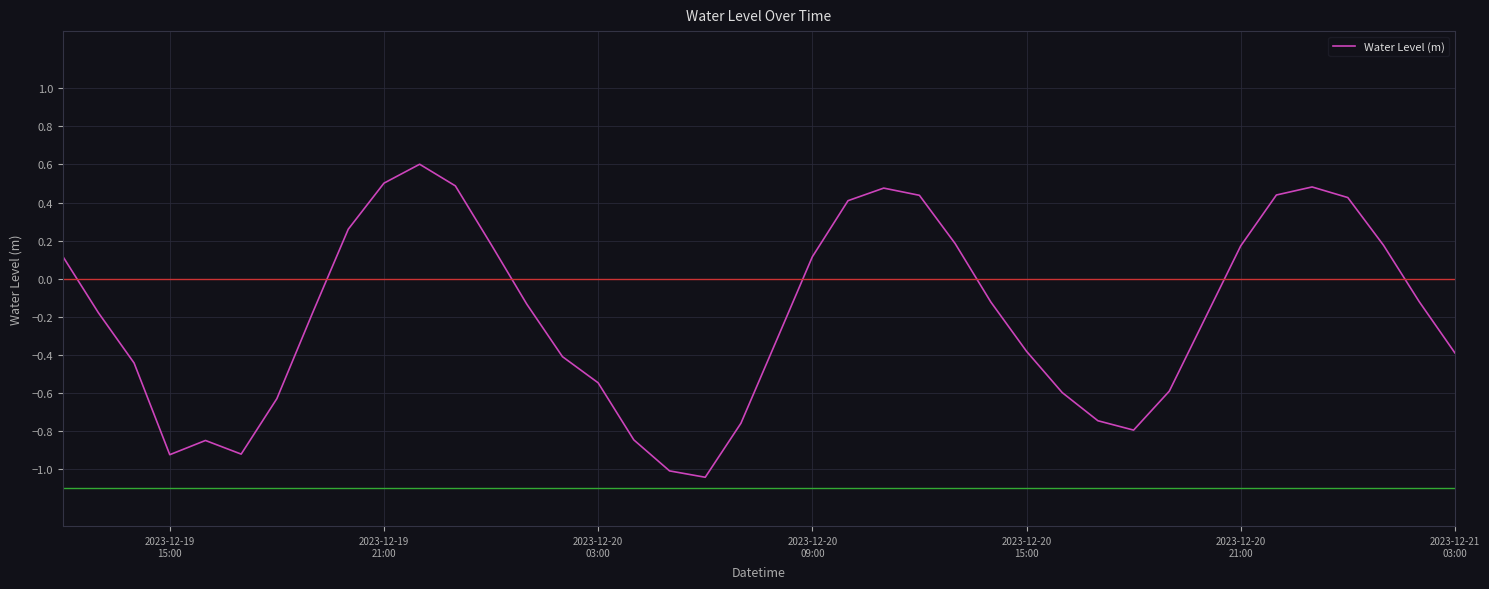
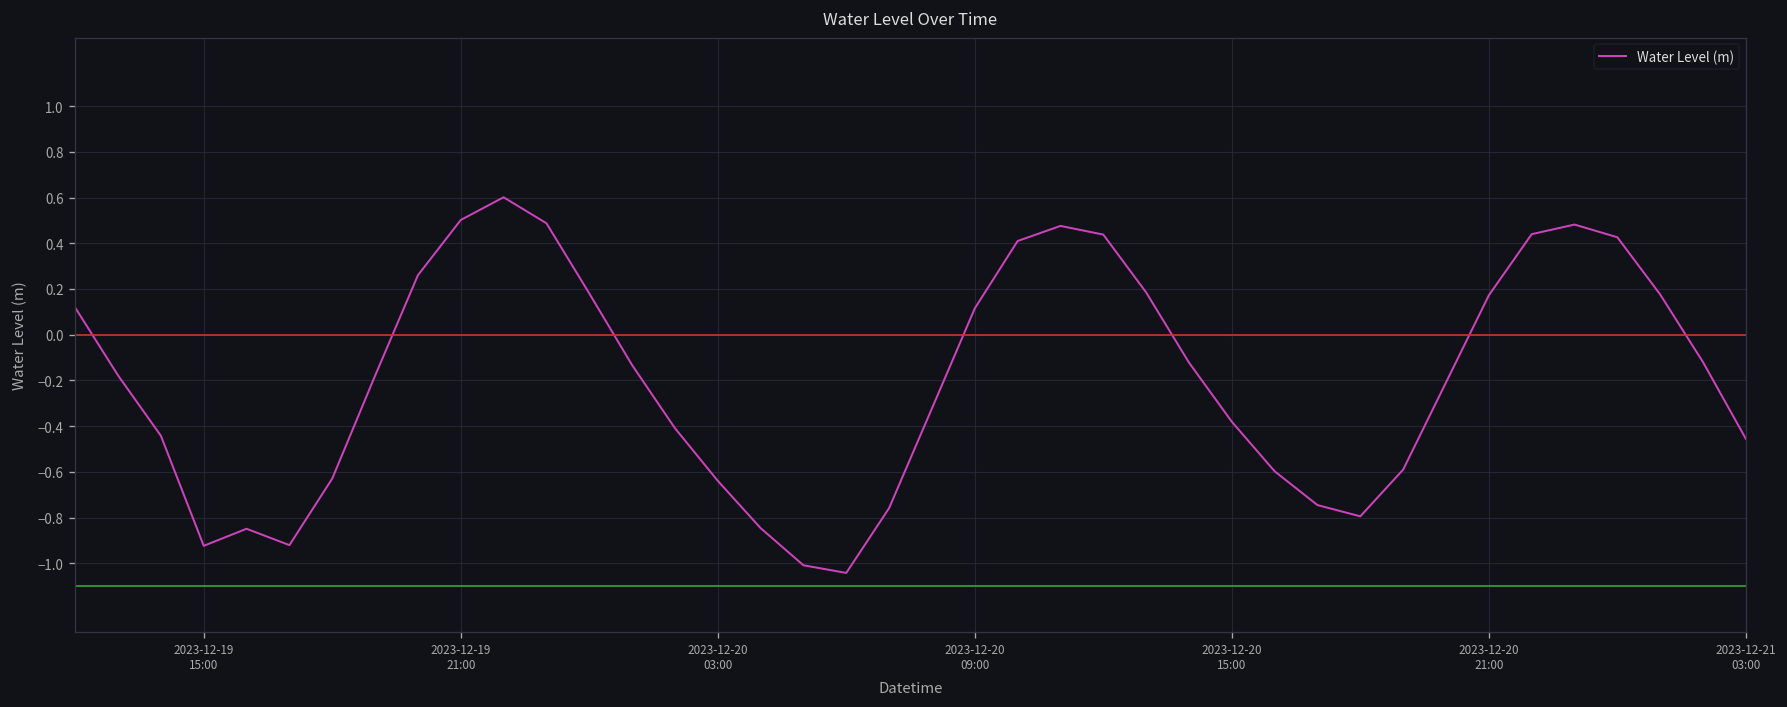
2023-12-20 03:00: -0.55 -> -0.64
2023-12-21 03:00: -0.39 -> -0.46
